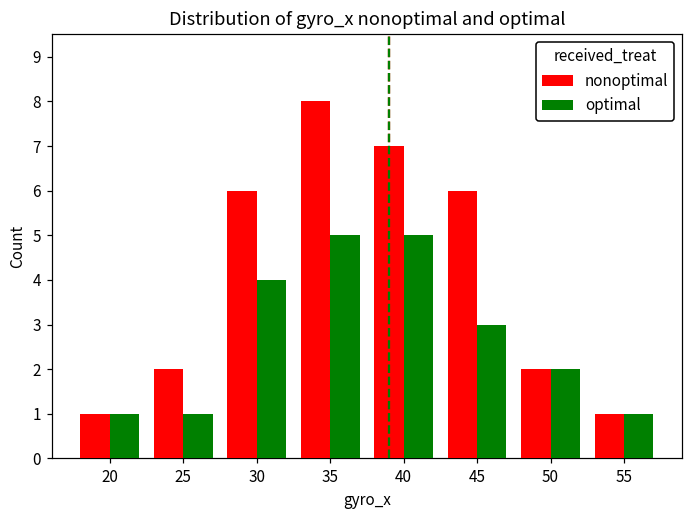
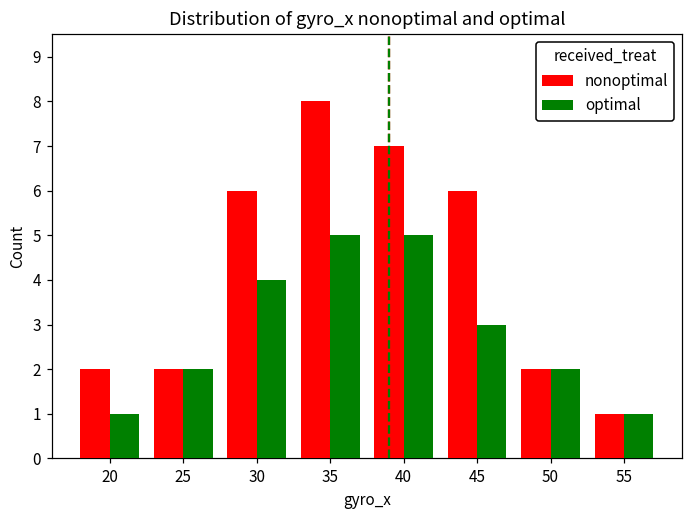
nonoptimal, 20: 1 -> 2
optimal, 25: 1 -> 2
